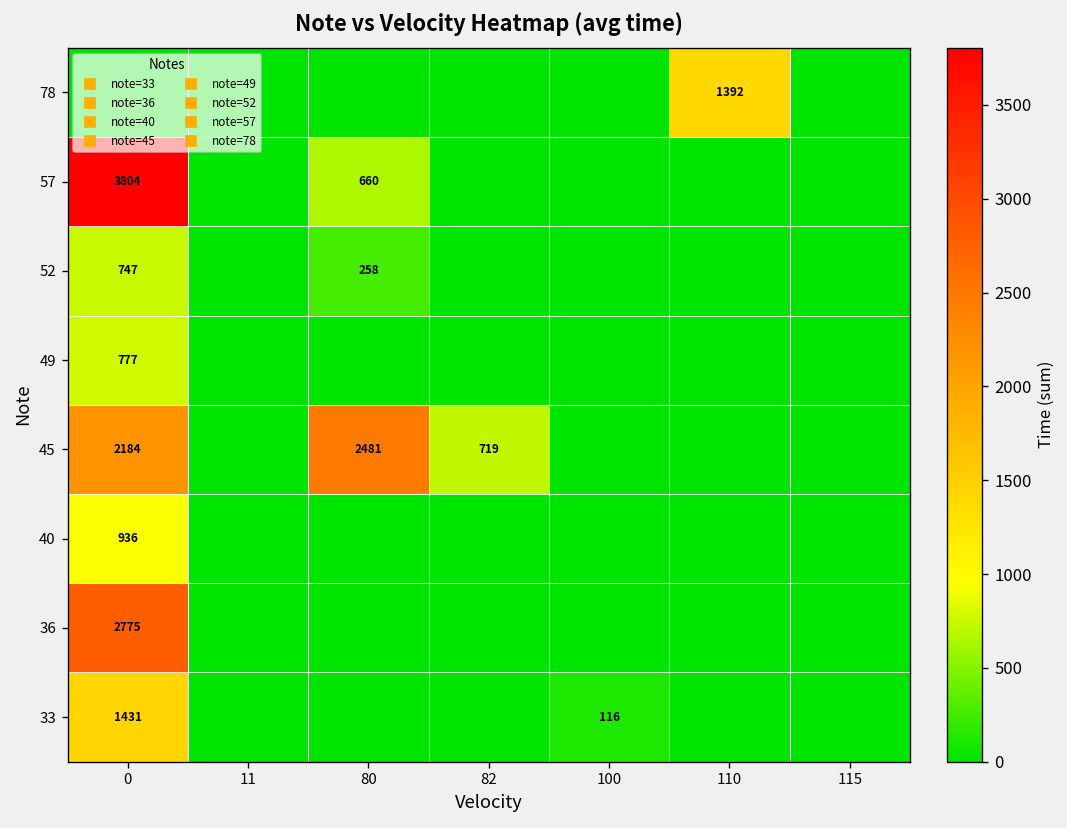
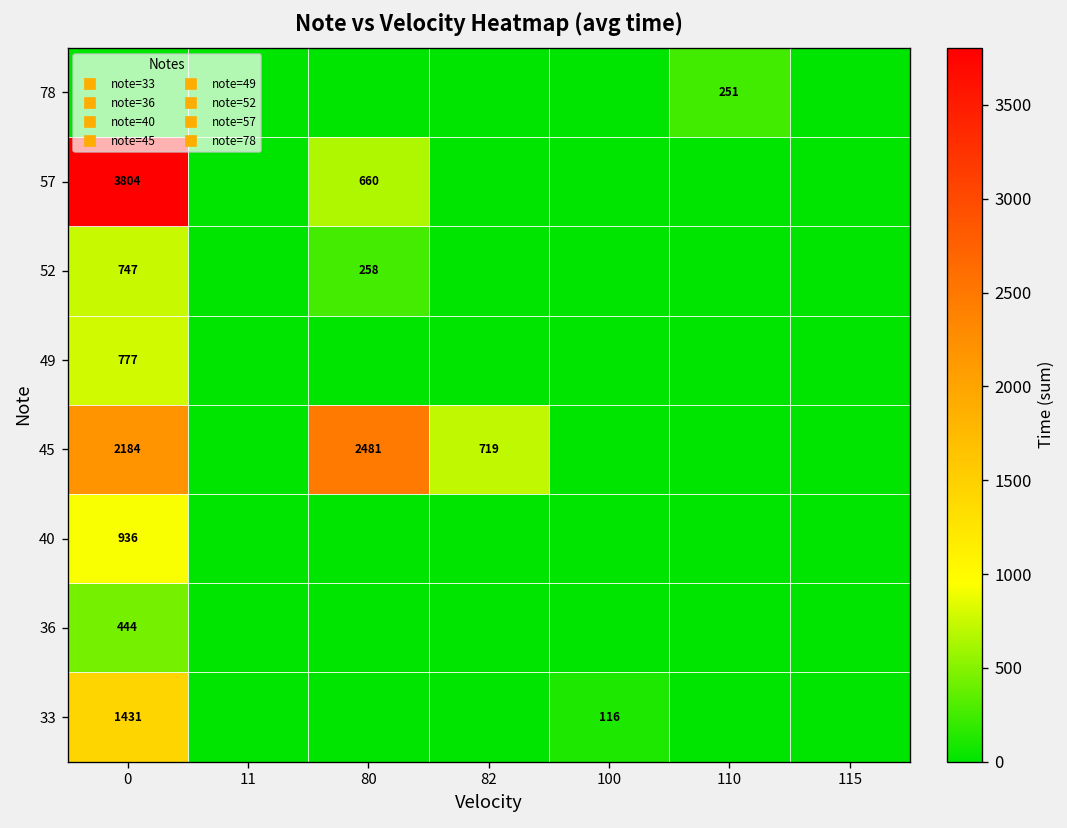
78, 110: 1392 -> 251
36, 0: 2775 -> 444
